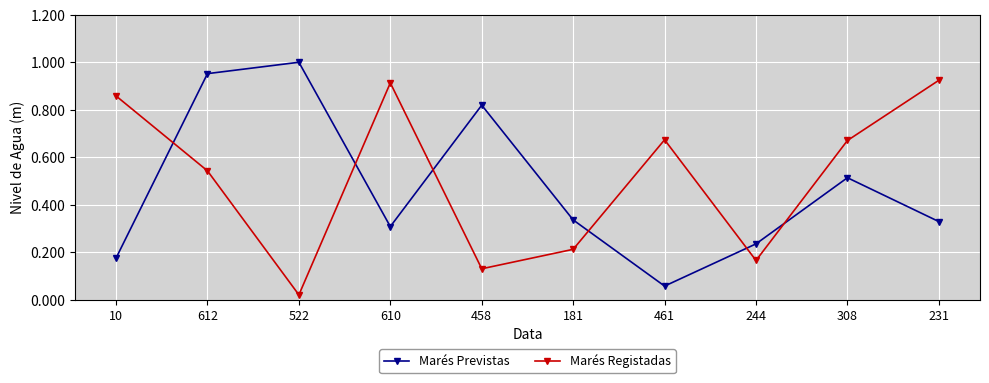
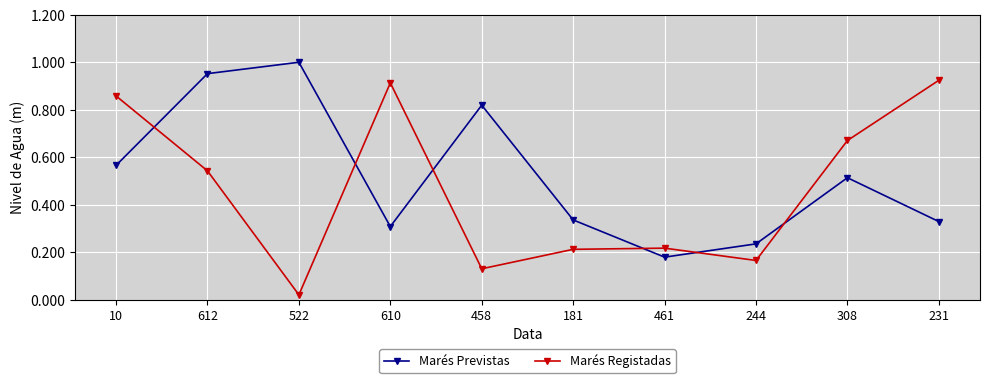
Marés Previstas, 10: 0.18 -> 0.57
Marés Previstas, 461: 0.06 -> 0.18
Marés Registadas, 461: 0.67 -> 0.22
